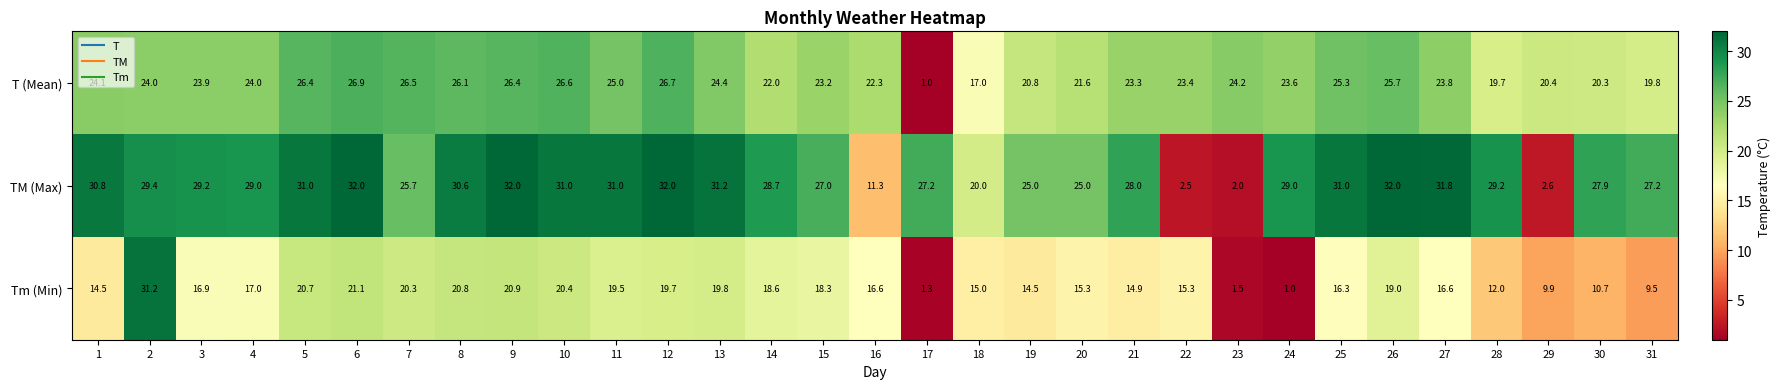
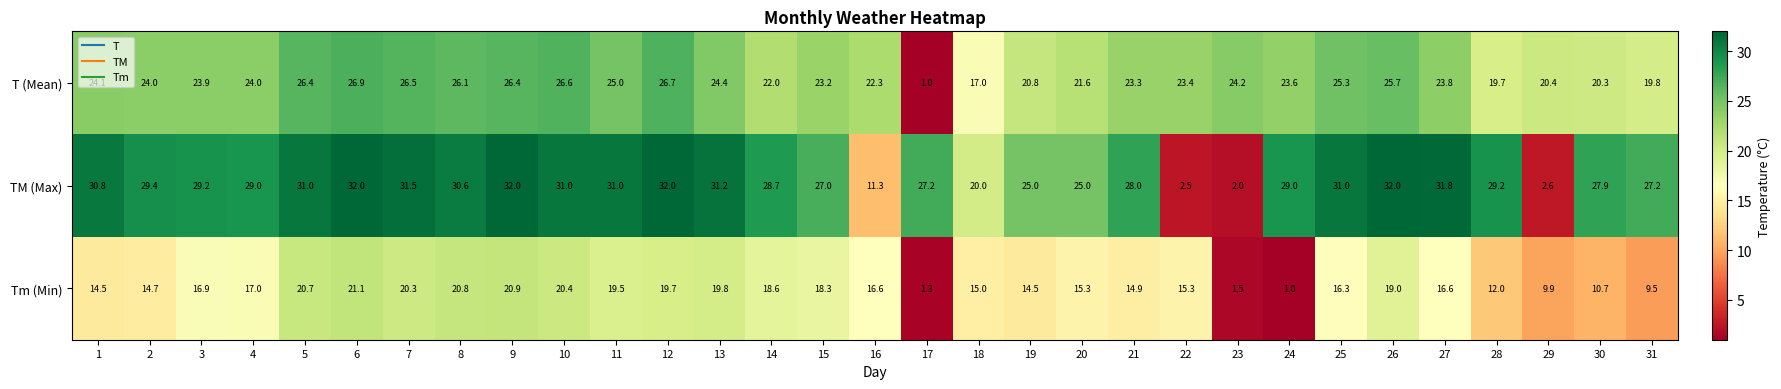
TM (Max), 7: 25.7 -> 31.5
Tm (Min), 2: 31.2 -> 14.7
